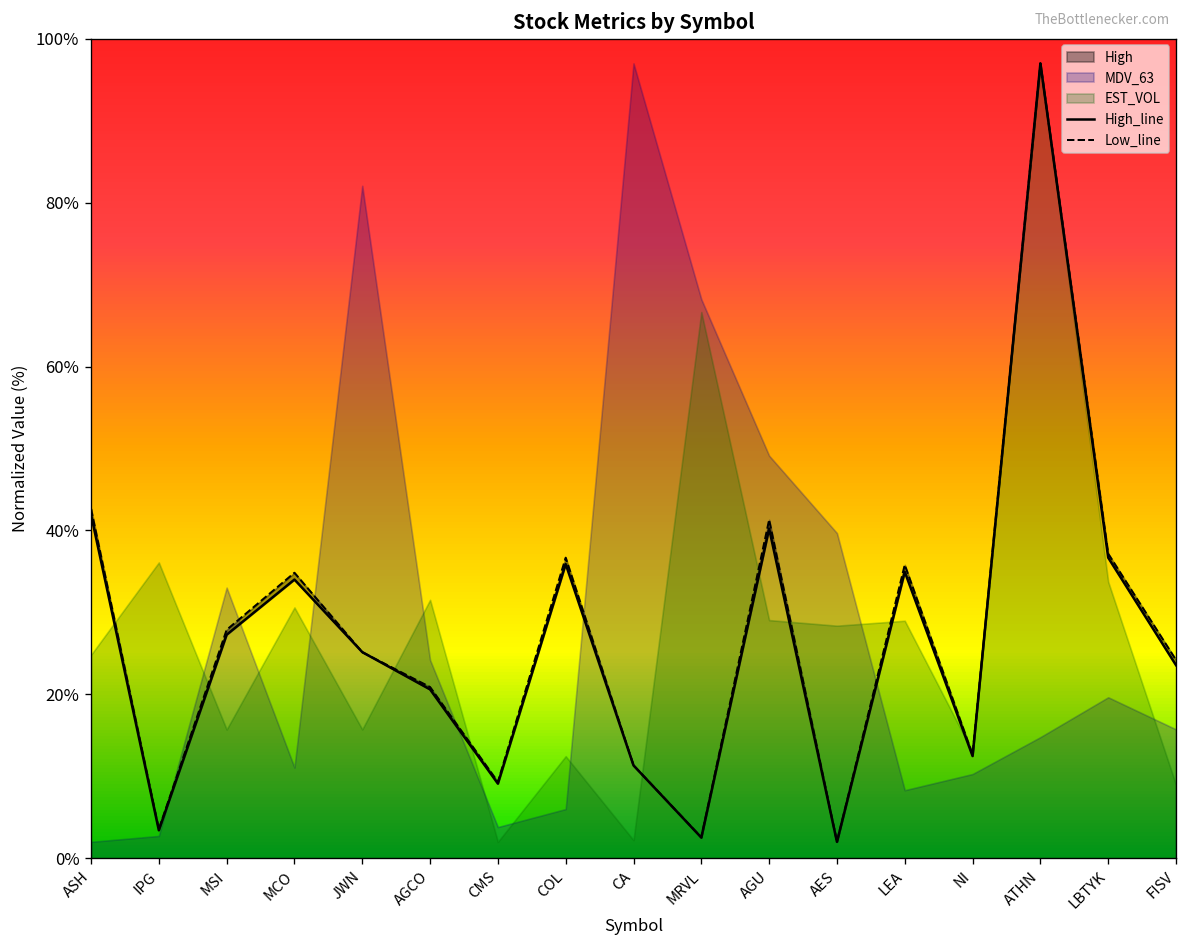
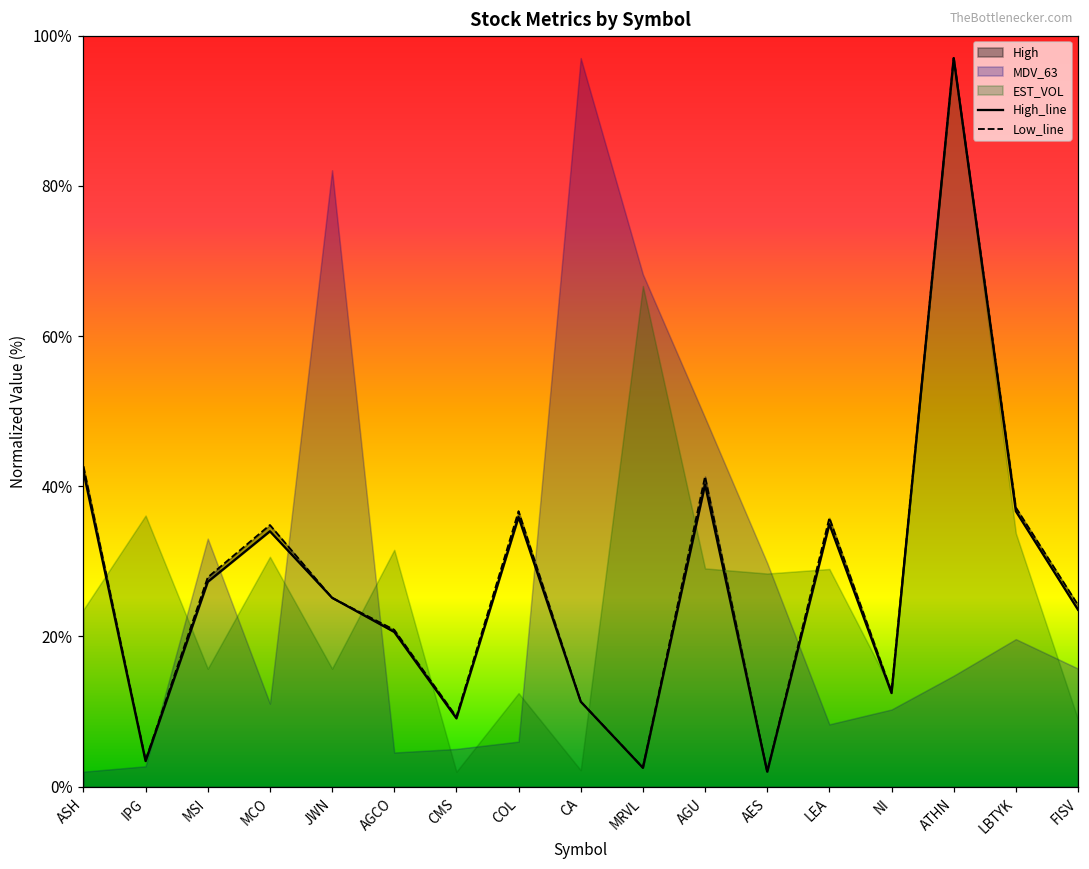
EST_VOL, ASH: 25% -> 24%
MDV_63, AGCO: 24% -> 5%
MDV_63, CMS: 4% -> 5%
MDV_63, AES: 40% -> 30%
